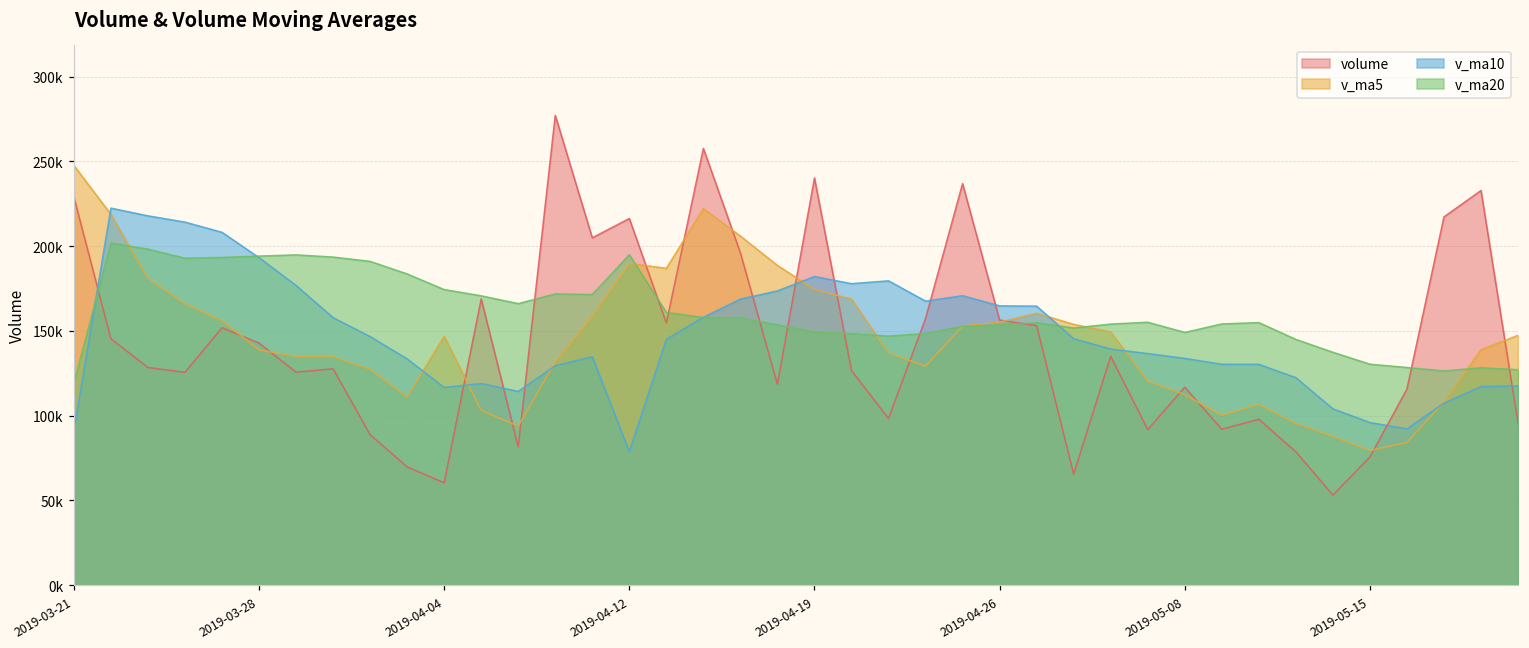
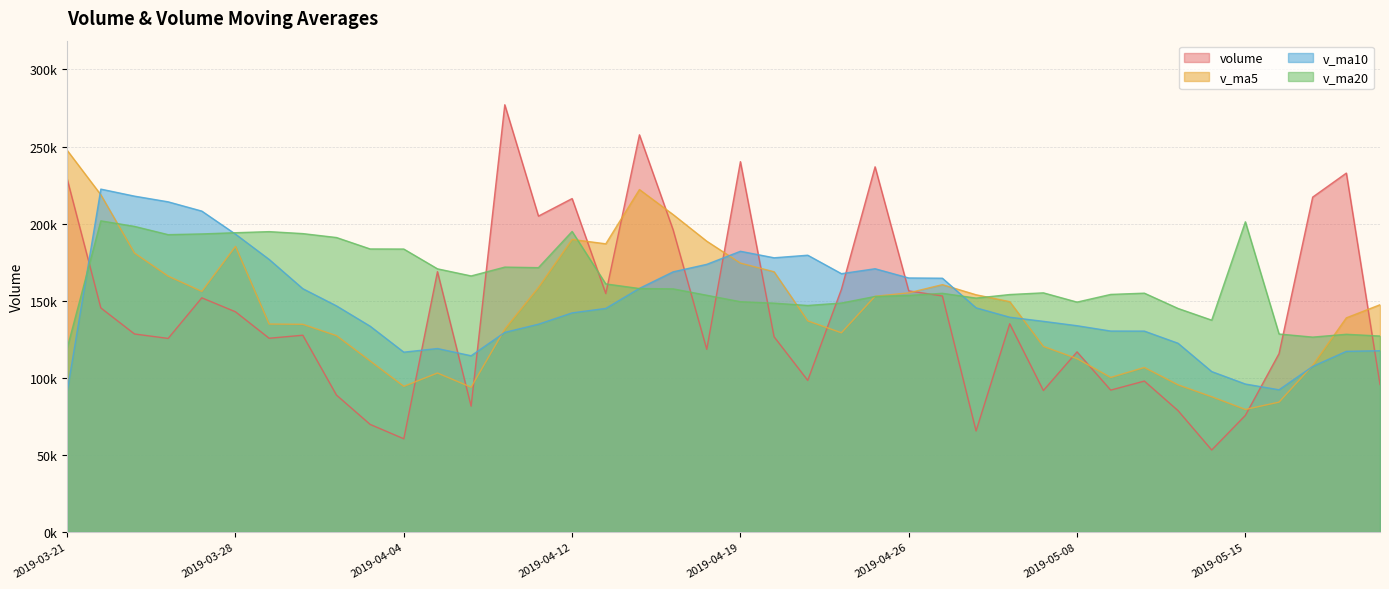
v_ma5, 2019-03-28: 139000 -> 185000
v_ma5, 2019-04-04: 147000 -> 94000
v_ma20, 2019-04-04: 174000 -> 184000
v_ma10, 2019-04-12: 79000 -> 142000
v_ma20, 2019-05-15: 130000 -> 201000
